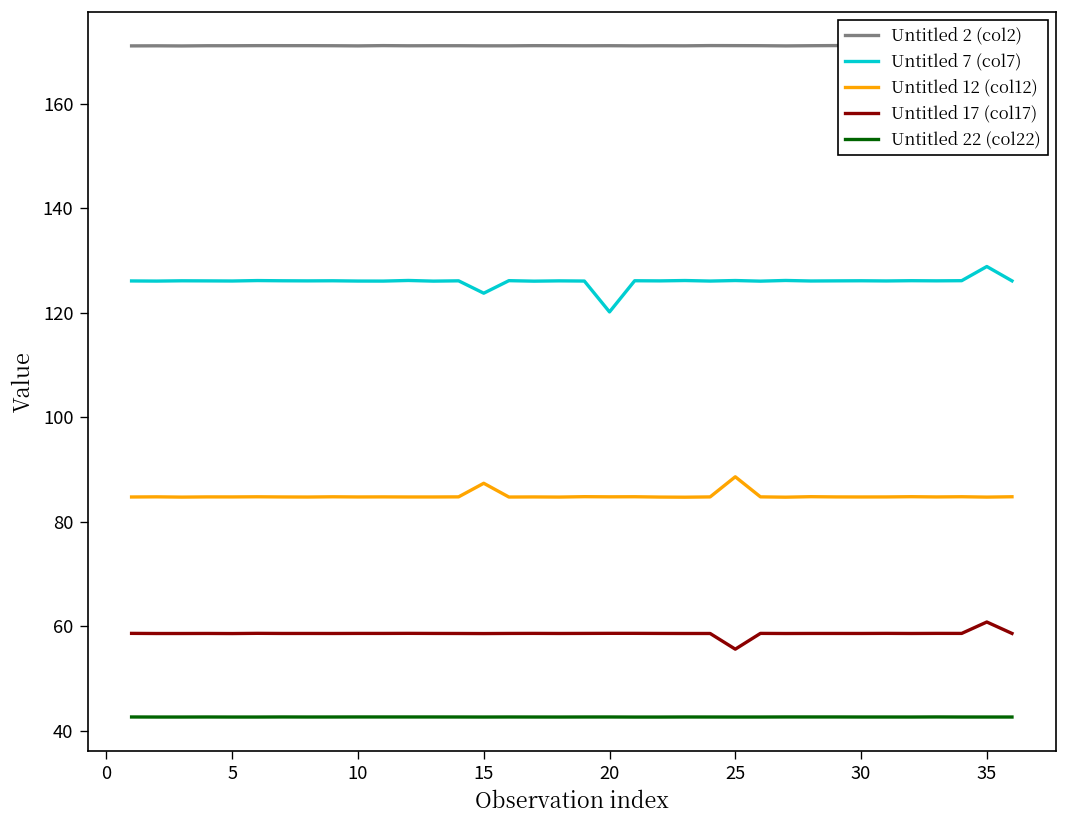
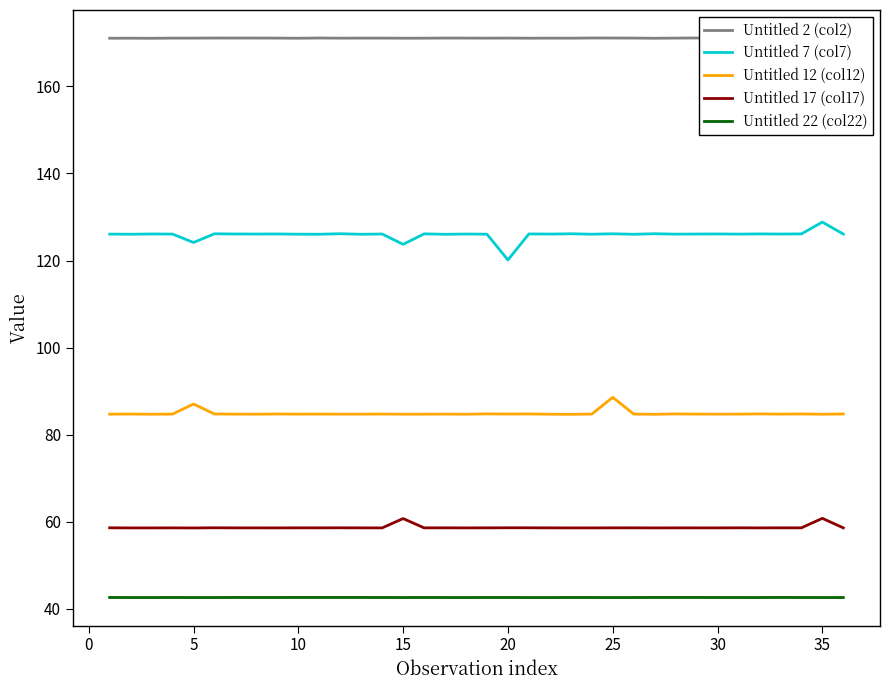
Untitled 7 (col7), 5: 126 -> 124
Untitled 12 (col12), 5: 85 -> 87
Untitled 12 (col12), 15: 87 -> 85
Untitled 17 (col17), 15: 59 -> 61
Untitled 17 (col17), 25: 56 -> 59
